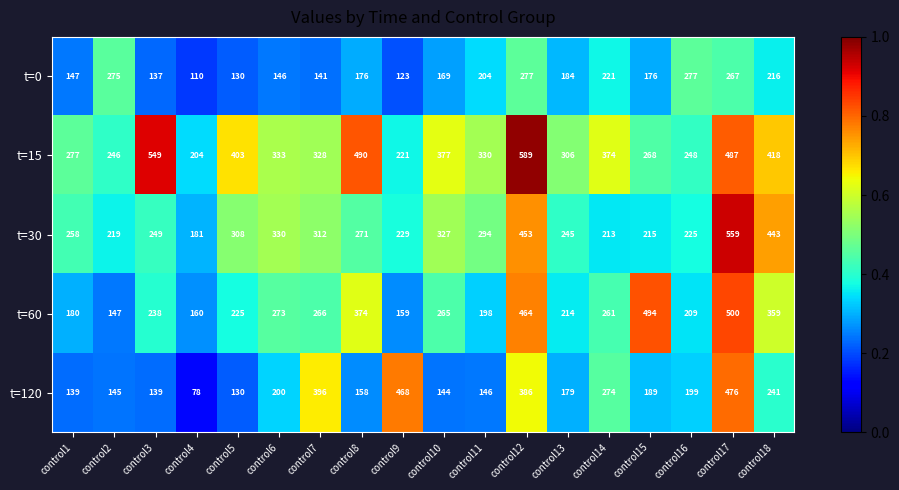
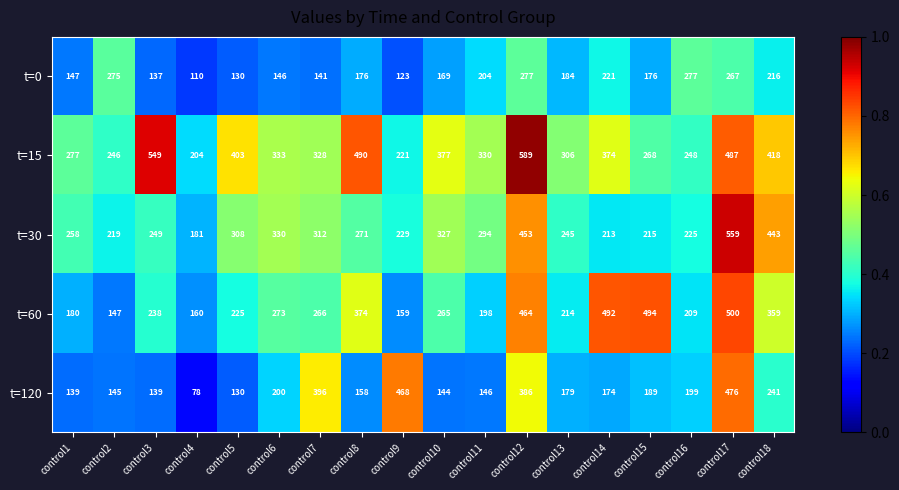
t=60, control14: 261 -> 492
t=120, control14: 274 -> 174
